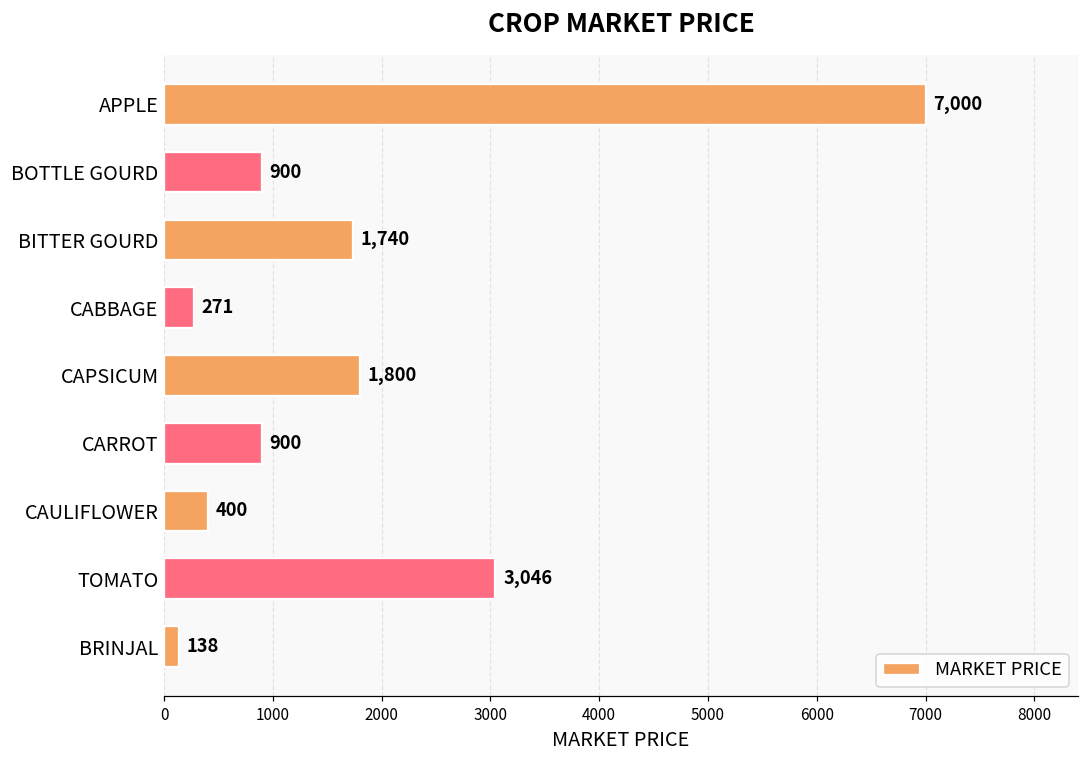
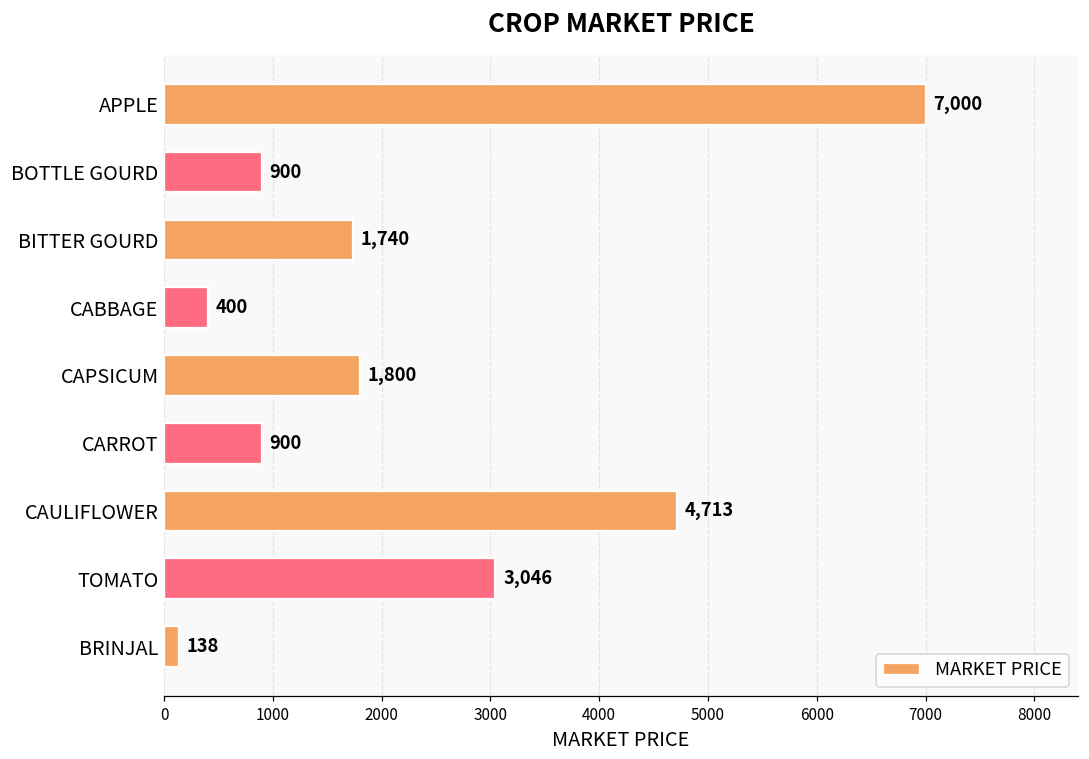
CABBAGE: 271 -> 400
CAULIFLOWER: 400 -> 4,713
